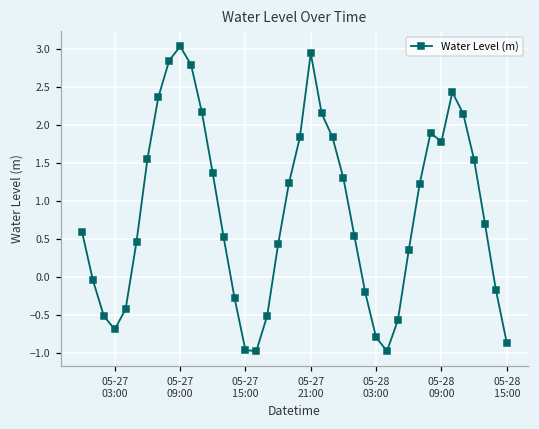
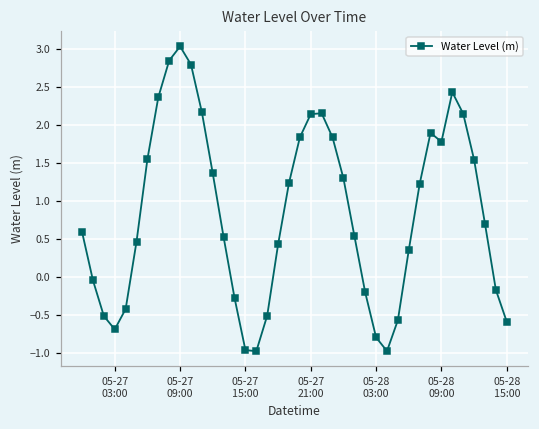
05-27 21:00: 2.9 -> 2.1
05-28 15:00: -0.9 -> -0.6
